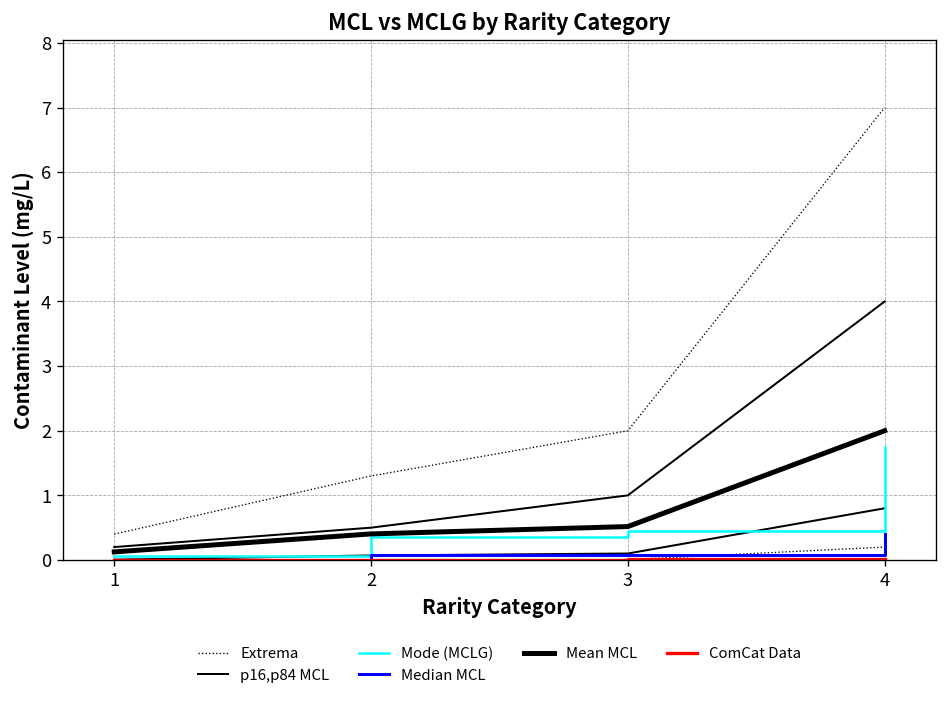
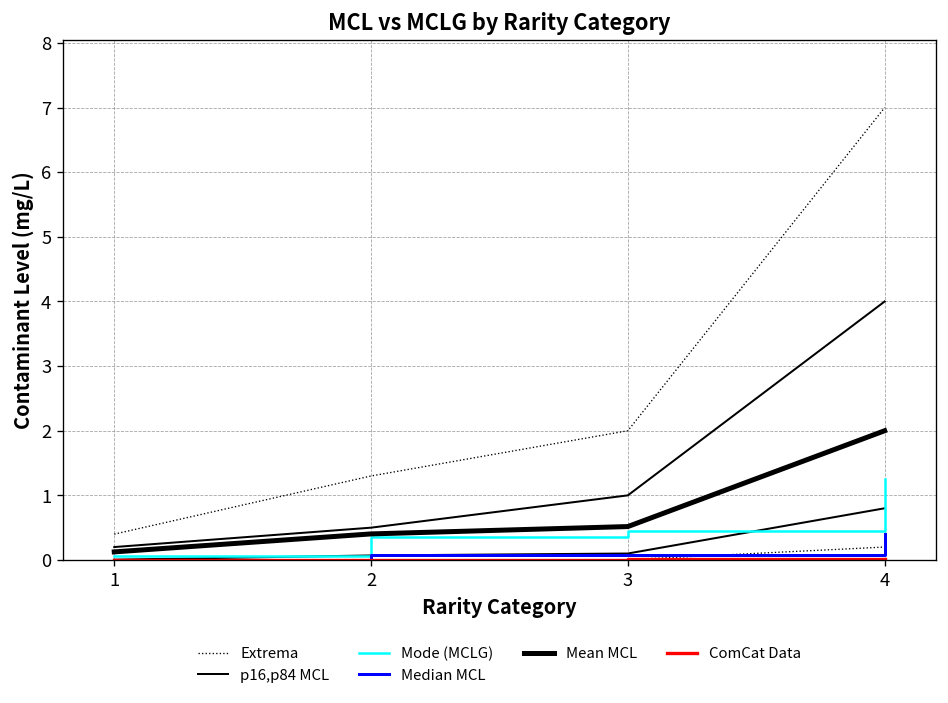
Mode (MCLG), 4: 1.8 -> 1.3
